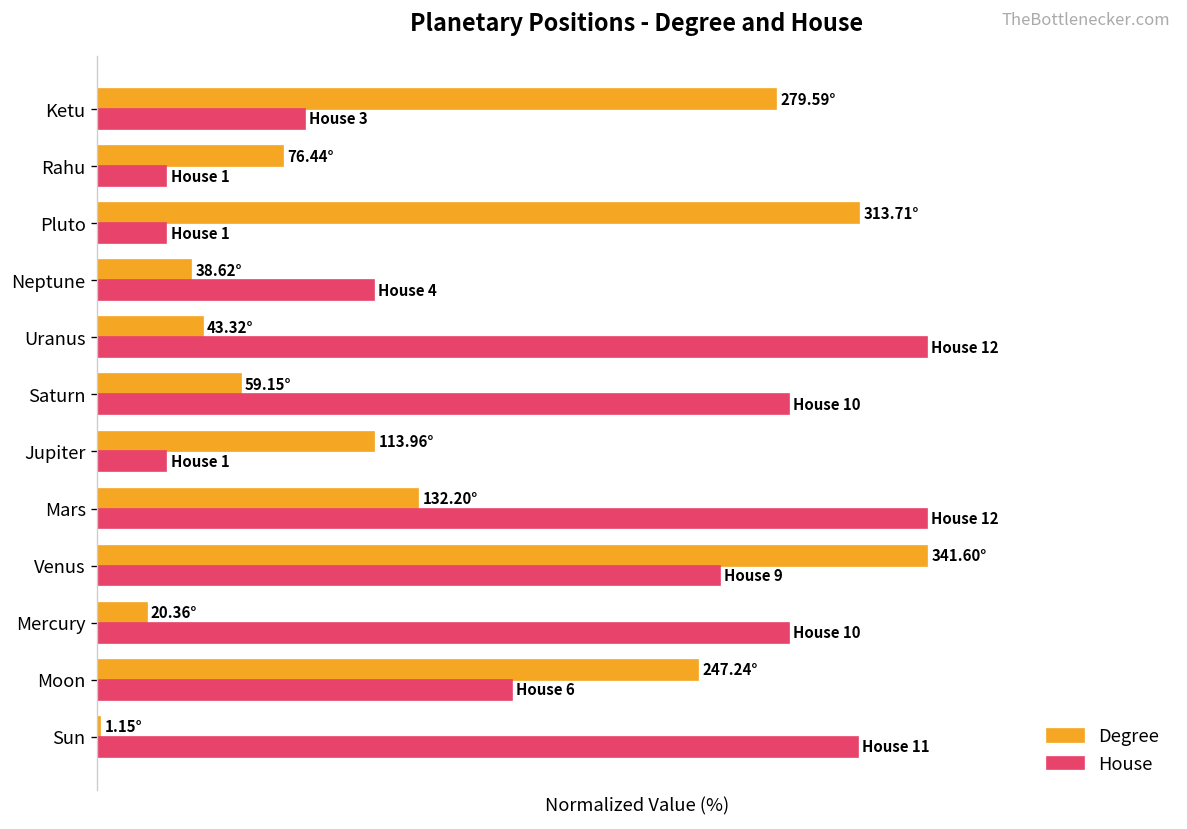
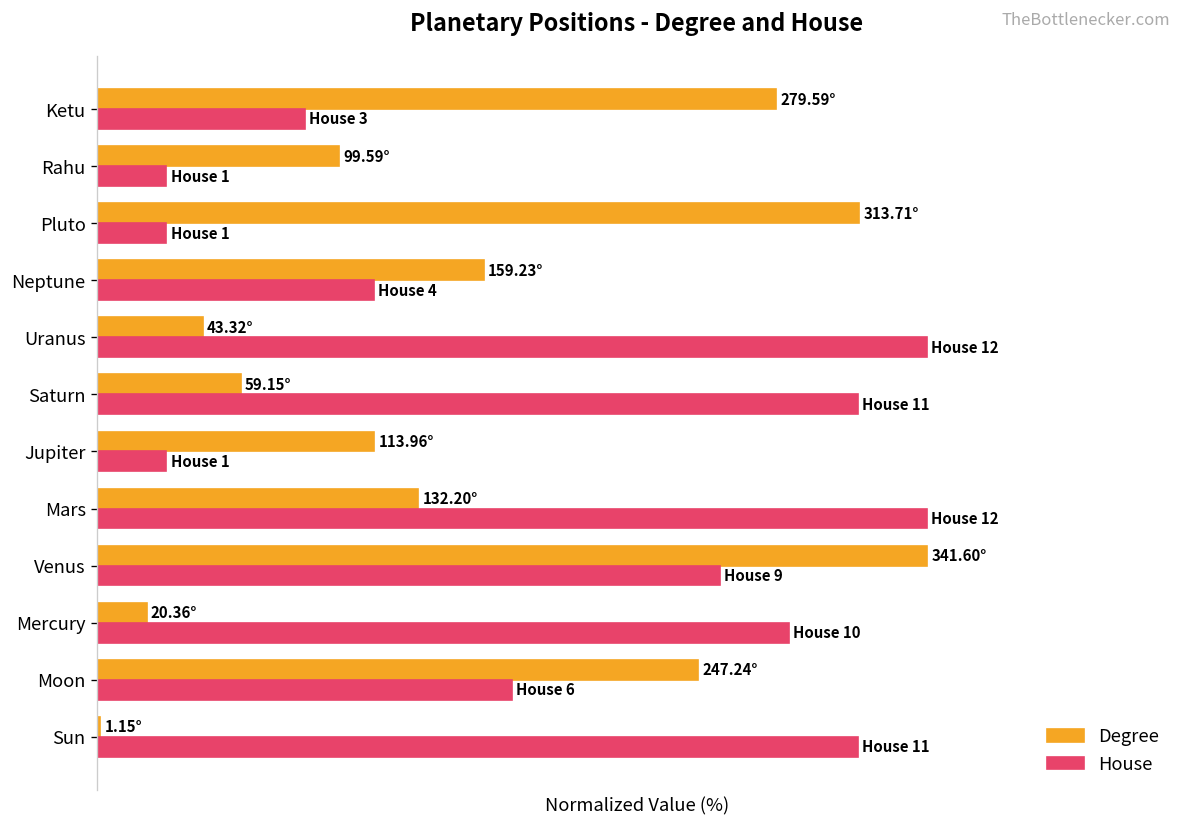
Degree, Rahu: 76.44° -> 99.59°
Degree, Neptune: 38.62° -> 159.23°
House, Saturn: 10 -> 11
